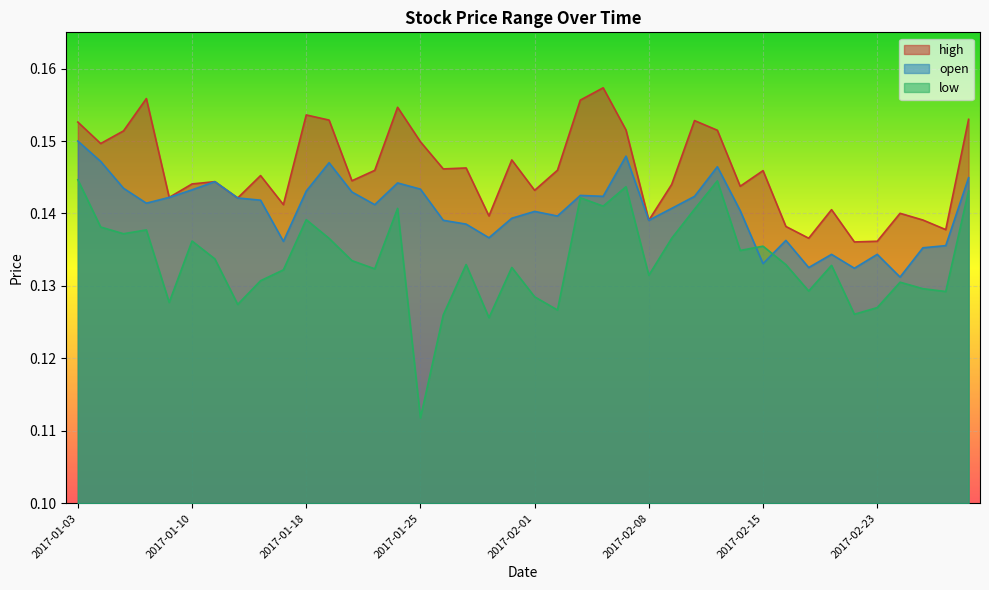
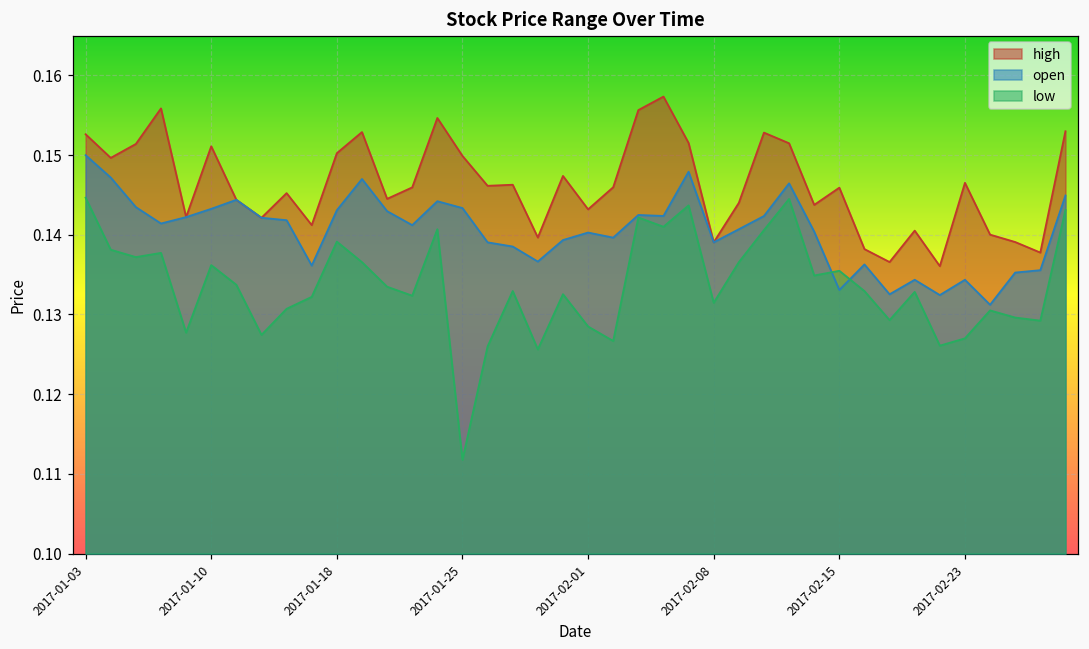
high, 2017-01-10: 0.144 -> 0.151
high, 2017-01-18: 0.154 -> 0.150
high, 2017-02-23: 0.136 -> 0.147
